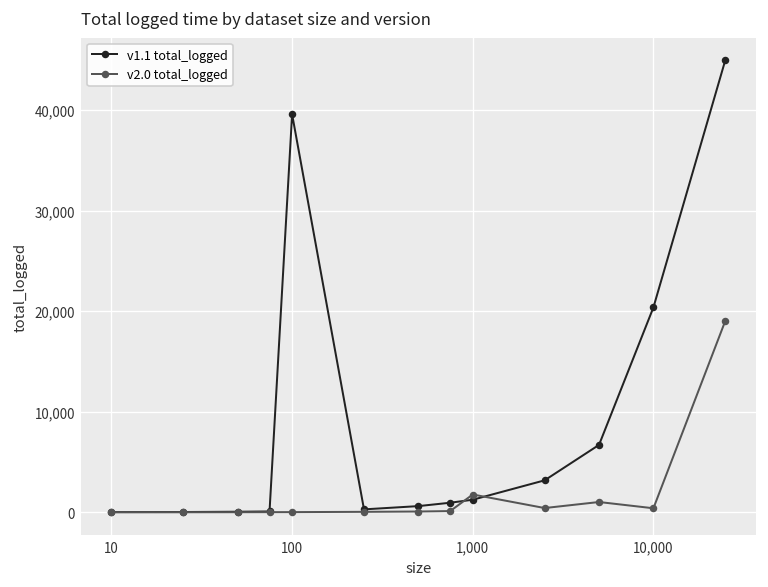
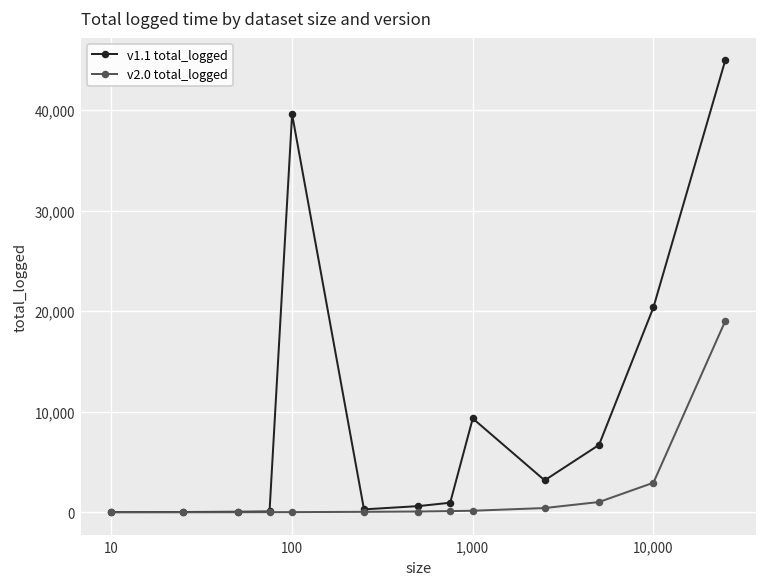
v1.1 total_logged, 1,000: 1,000 -> 9,000
v2.0 total_logged, 1,000: 2,000 -> 0
v2.0 total_logged, 10,000: 0 -> 3,000
